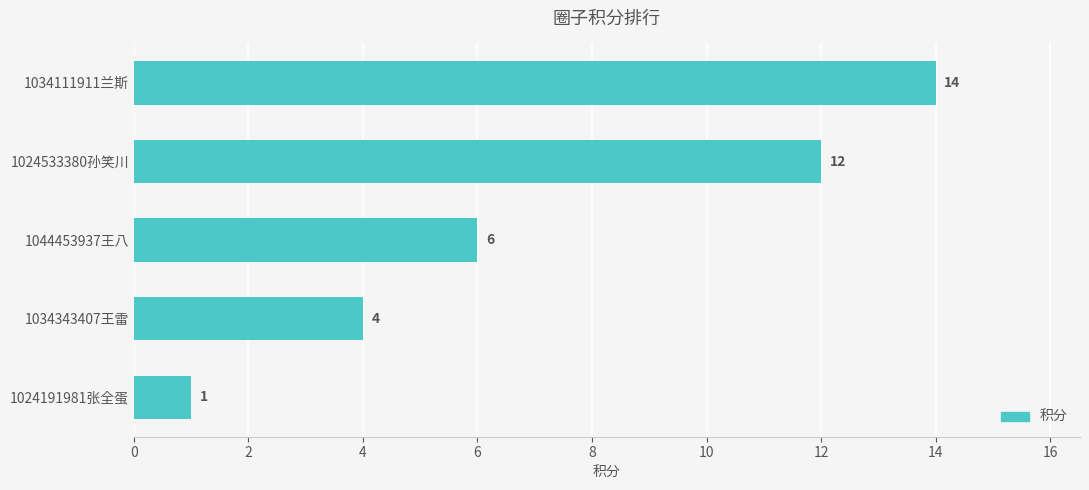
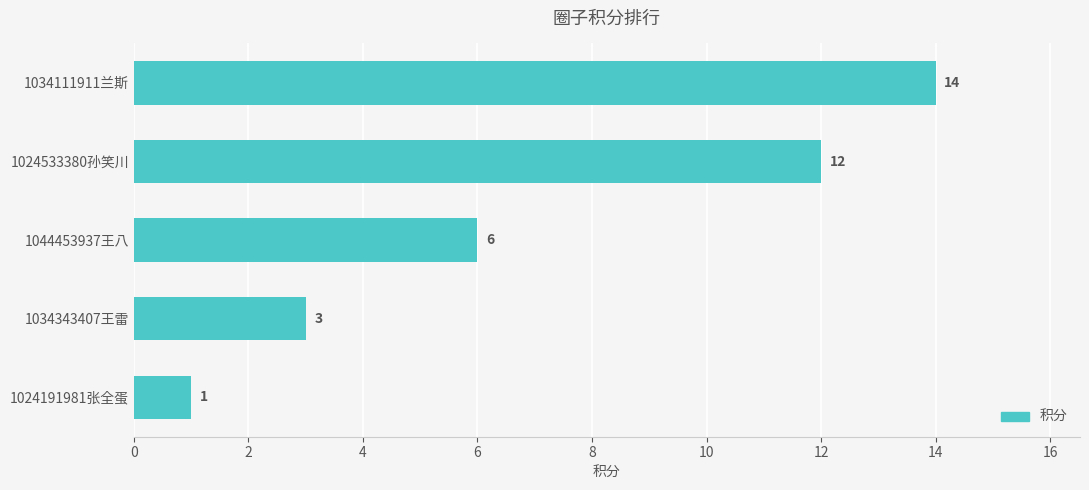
1034343407王雷: 4 -> 3
